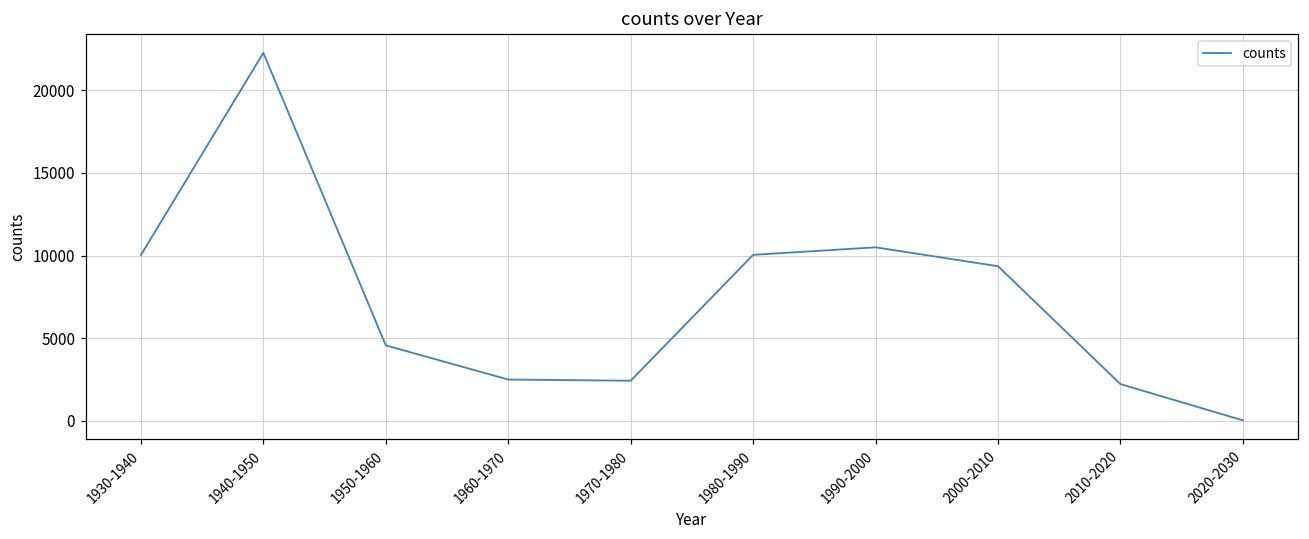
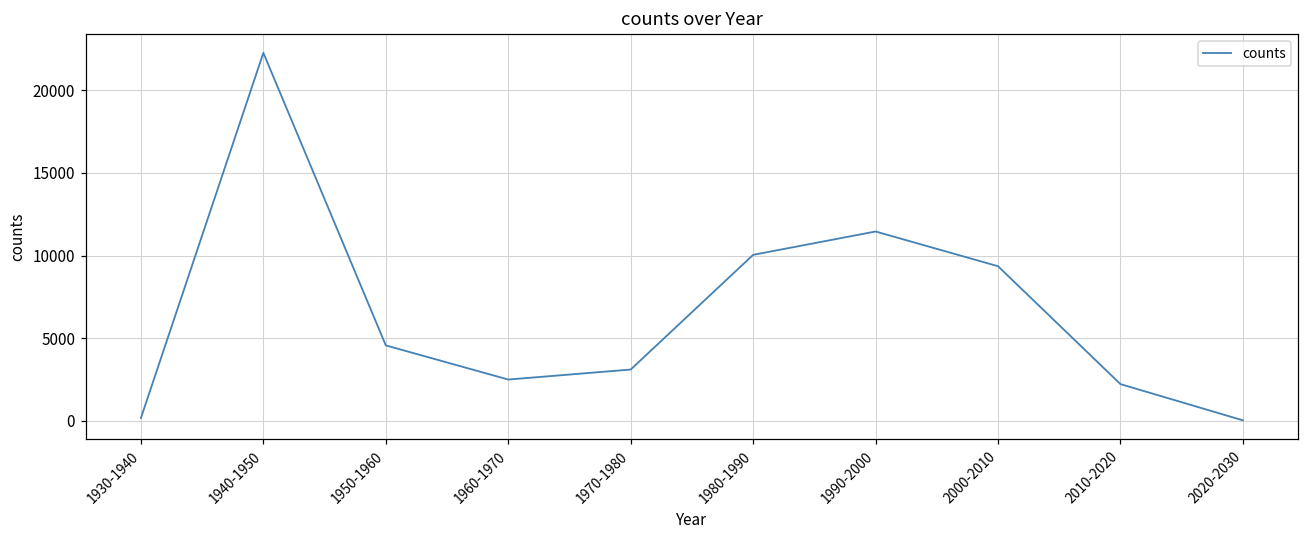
1930-1940: 10000 -> 200
1970-1980: 2400 -> 3100
1990-2000: 10500 -> 11500
